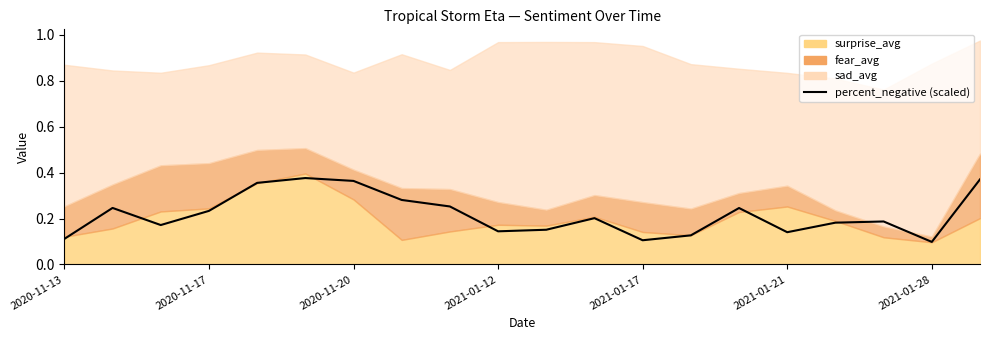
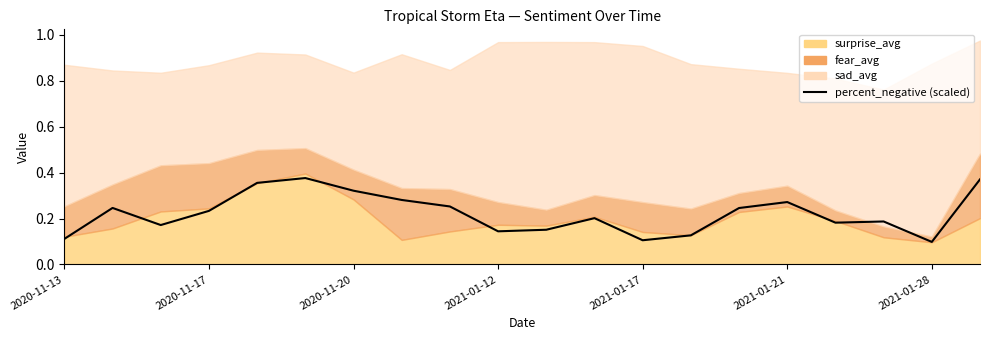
percent_negative (scaled), 2020-11-20: 0.36 -> 0.32
percent_negative (scaled), 2021-01-21: 0.14 -> 0.27
